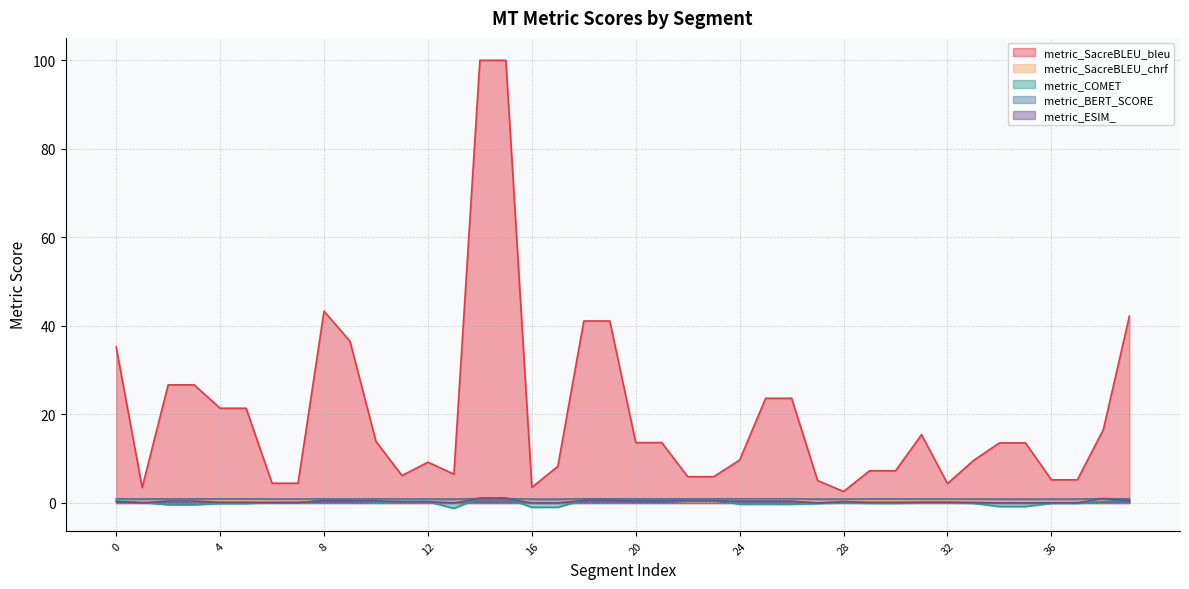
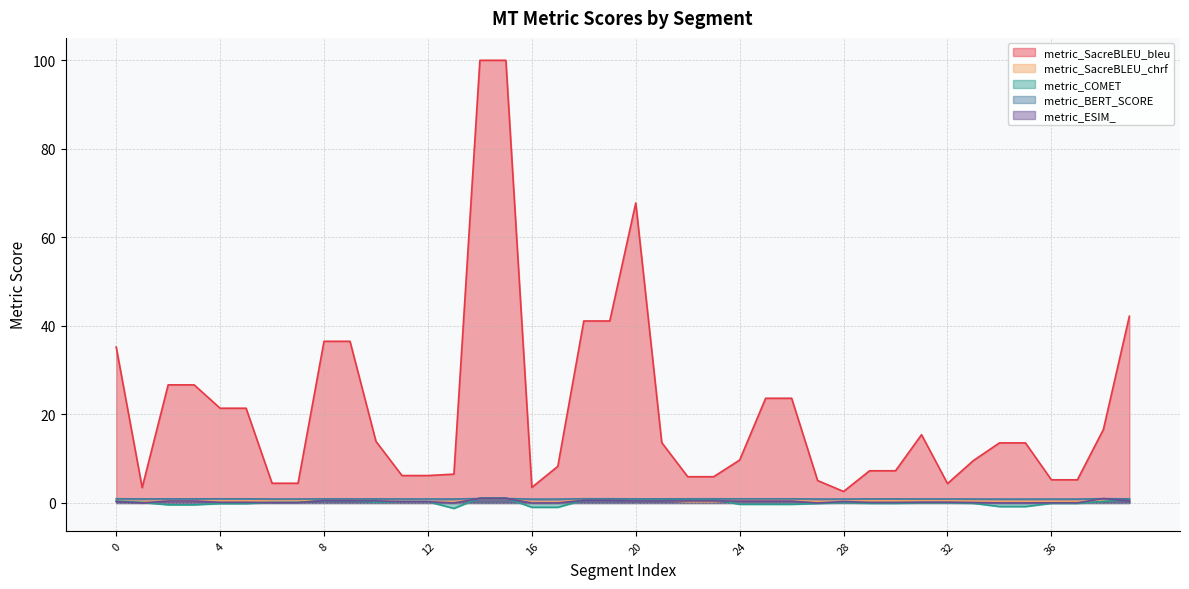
metric_SacreBLEU_bleu, 8: 43 -> 37
metric_SacreBLEU_bleu, 12: 9 -> 6
metric_SacreBLEU_bleu, 20: 14 -> 68
